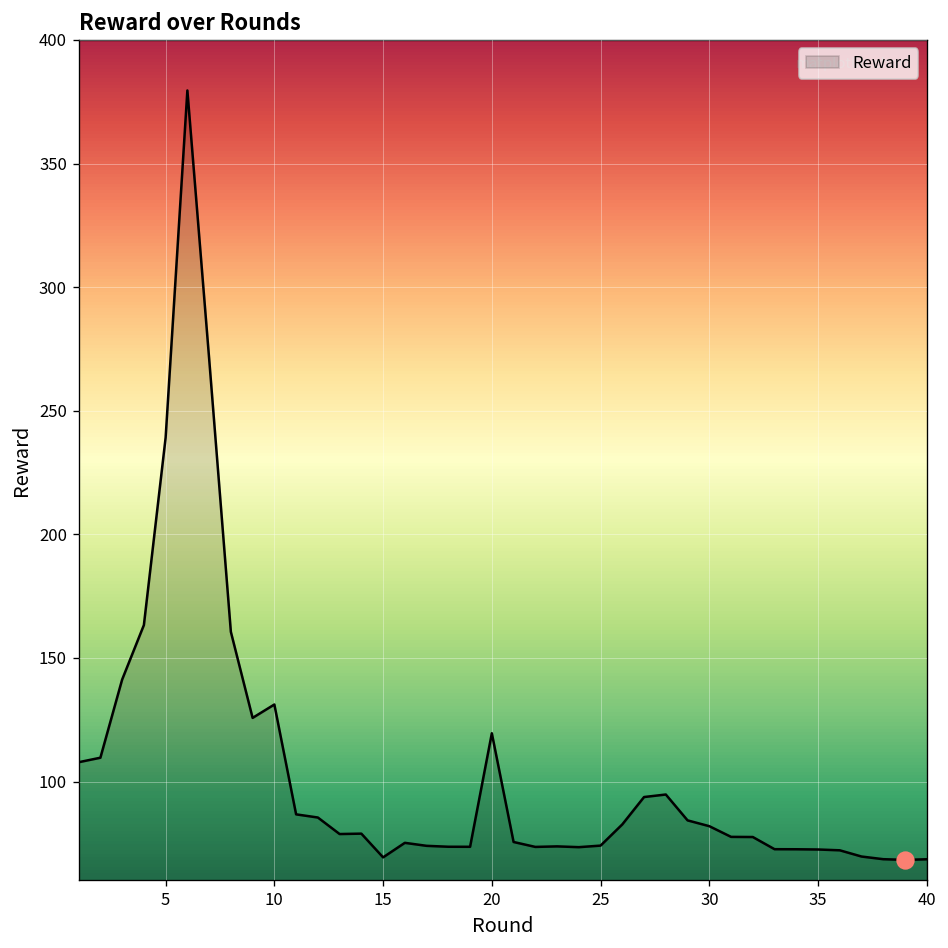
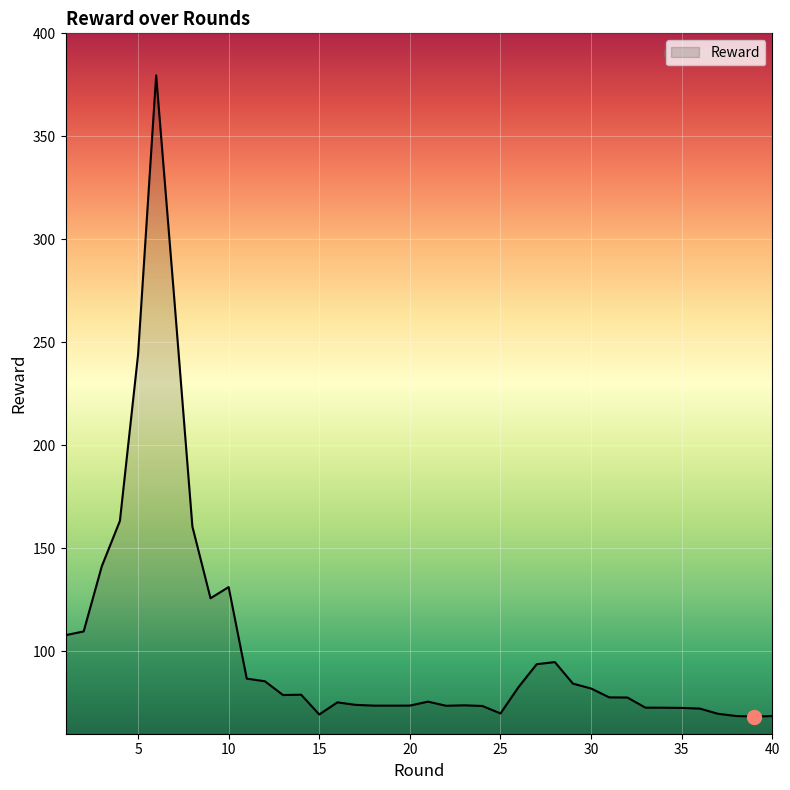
Reward, 5: 239 -> 244
Reward, 20: 120 -> 74
Reward, 25: 74 -> 70
